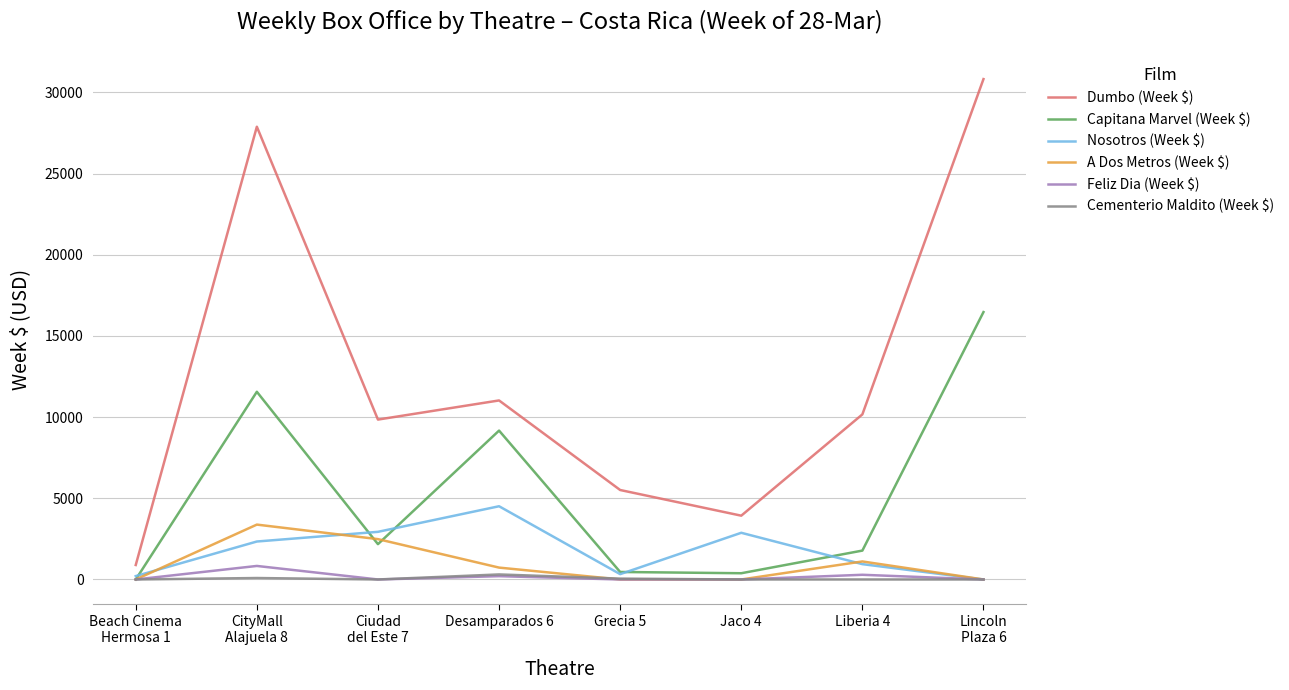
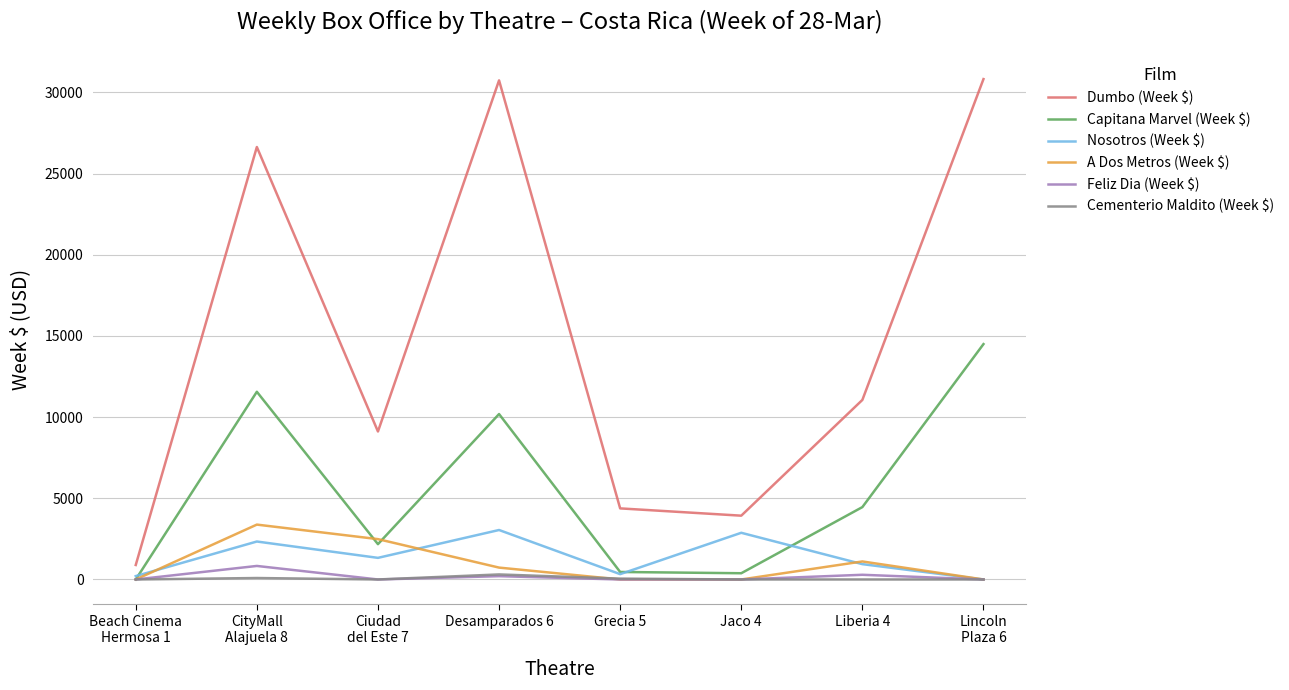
Dumbo (Week $), CityMall Alajuela 8: 27900 -> 26600
Dumbo (Week $), Ciudad del Este 7: 9800 -> 9100
Nosotros (Week $), Ciudad del Este 7: 2900 -> 1300
Dumbo (Week $), Desamparados 6: 11000 -> 30700
Capitana Marvel (Week $), Desamparados 6: 9200 -> 10200
Nosotros (Week $), Desamparados 6: 4500 -> 3000
Dumbo (Week $), Grecia 5: 5500 -> 4400
Dumbo (Week $), Liberia 4: 10200 -> 11100
Capitana Marvel (Week $), Liberia 4: 1800 -> 4500
Capitana Marvel (Week $), Lincoln Plaza 6: 16500 -> 14500
